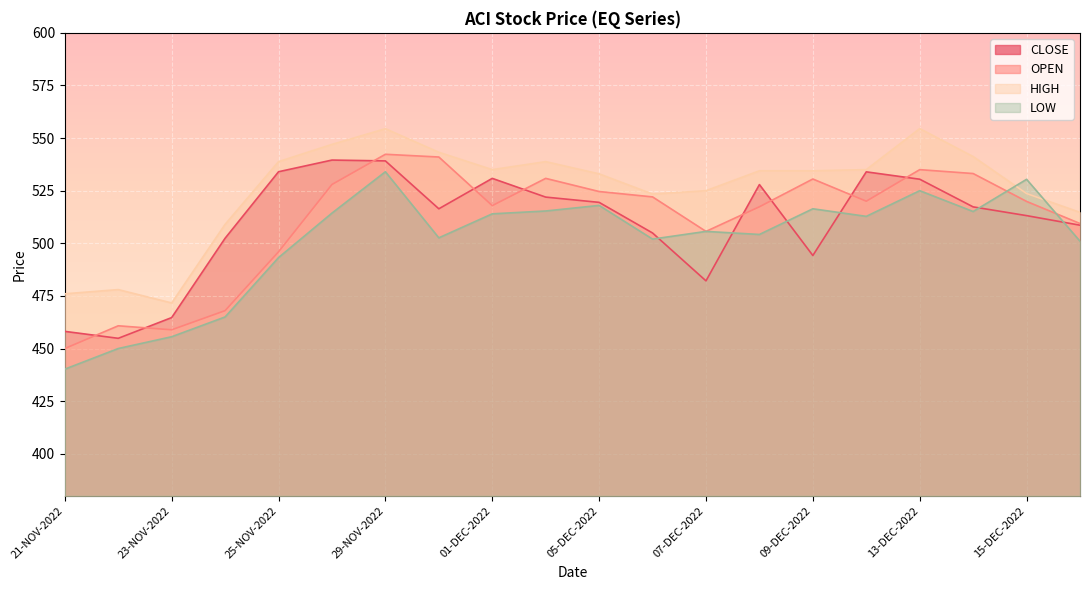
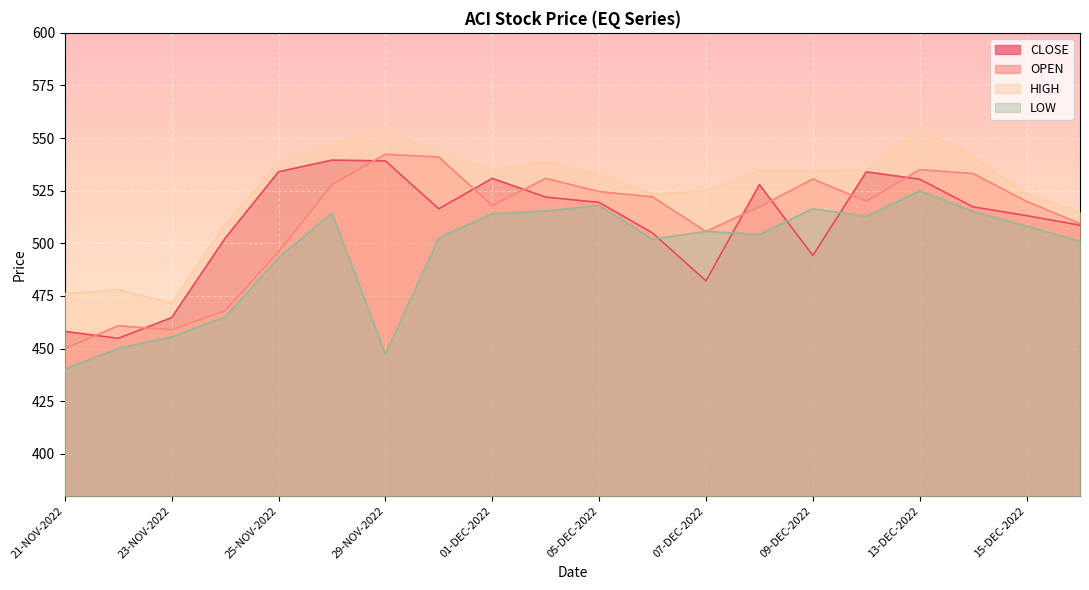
LOW, 29-NOV-2022: 534 -> 447
LOW, 15-DEC-2022: 530 -> 508
